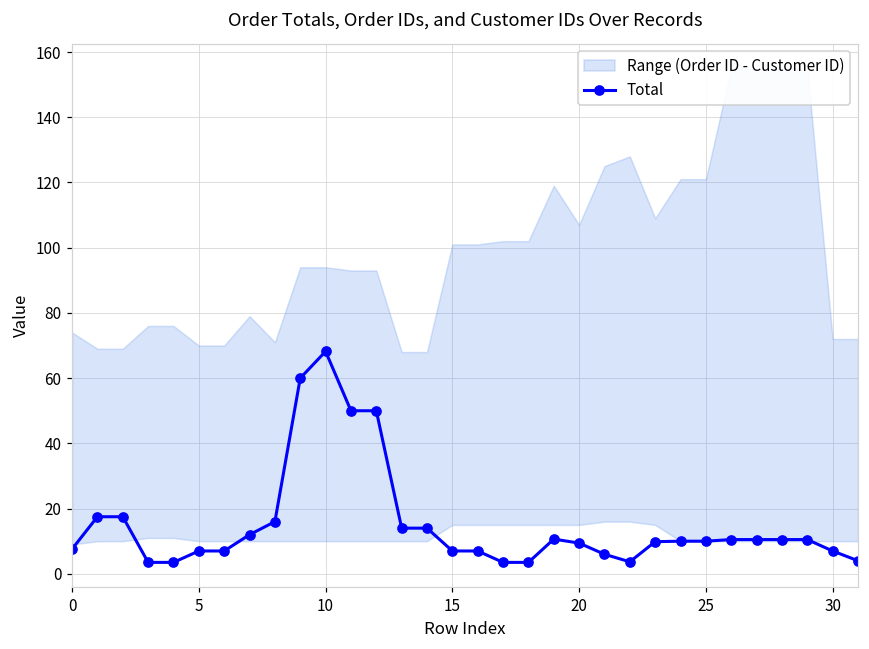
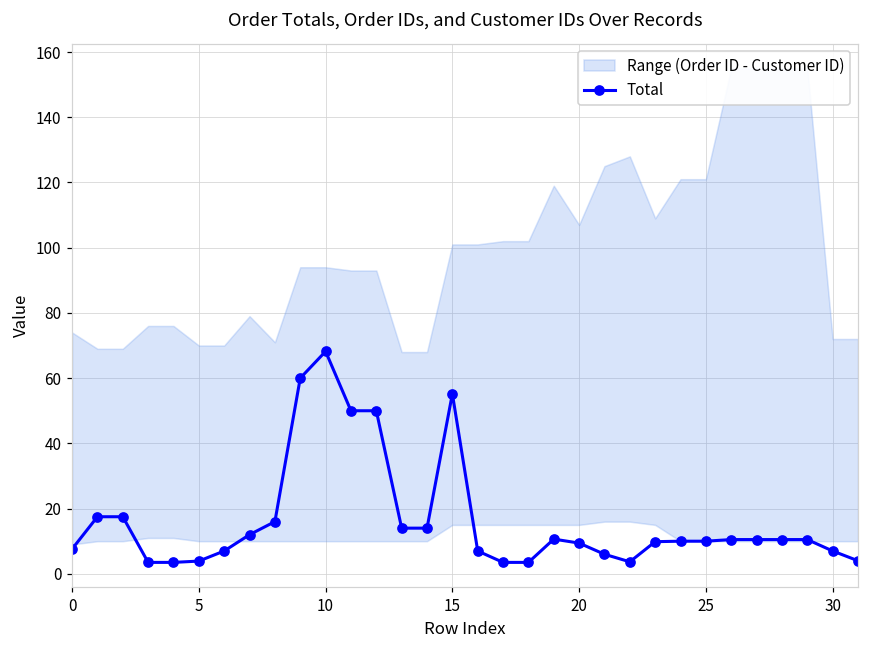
Total, 5: 7 -> 4
Total, 15: 7 -> 55
